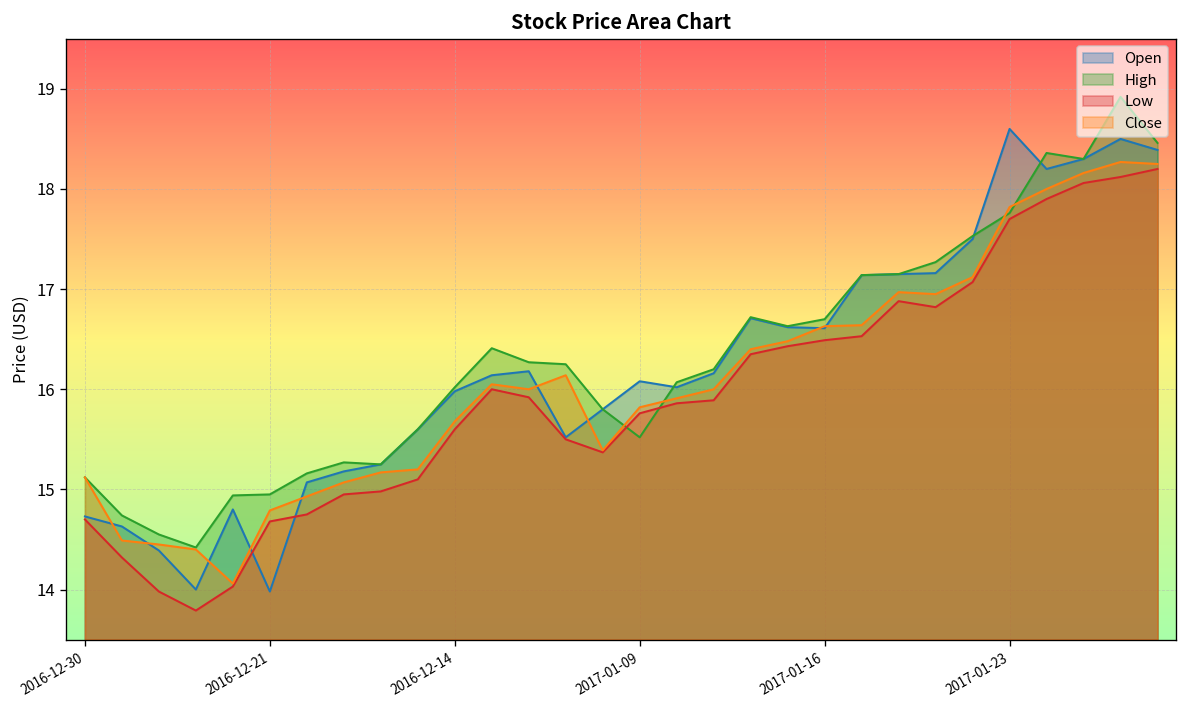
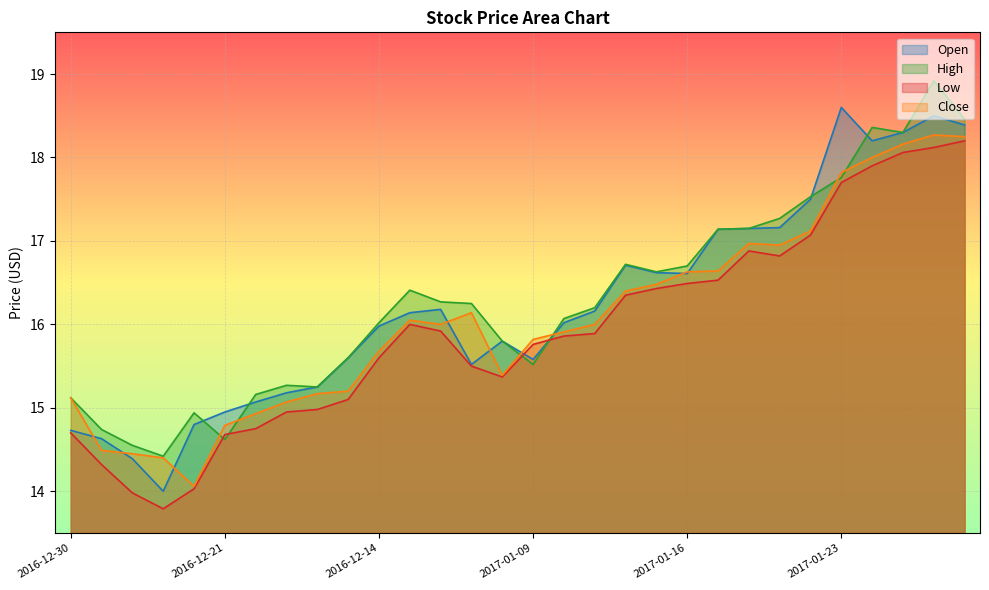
Open, 2016-12-21: 14.0 -> 15.0
High, 2016-12-21: 15.0 -> 14.6
Open, 2017-01-09: 16.1 -> 15.6
